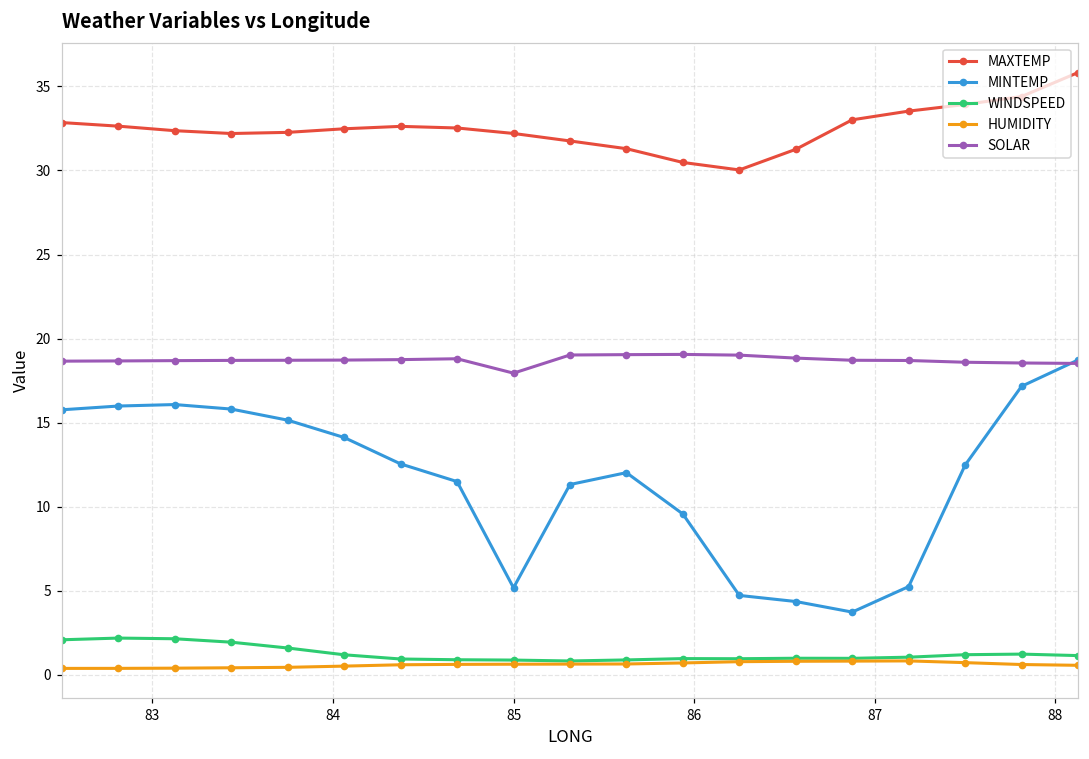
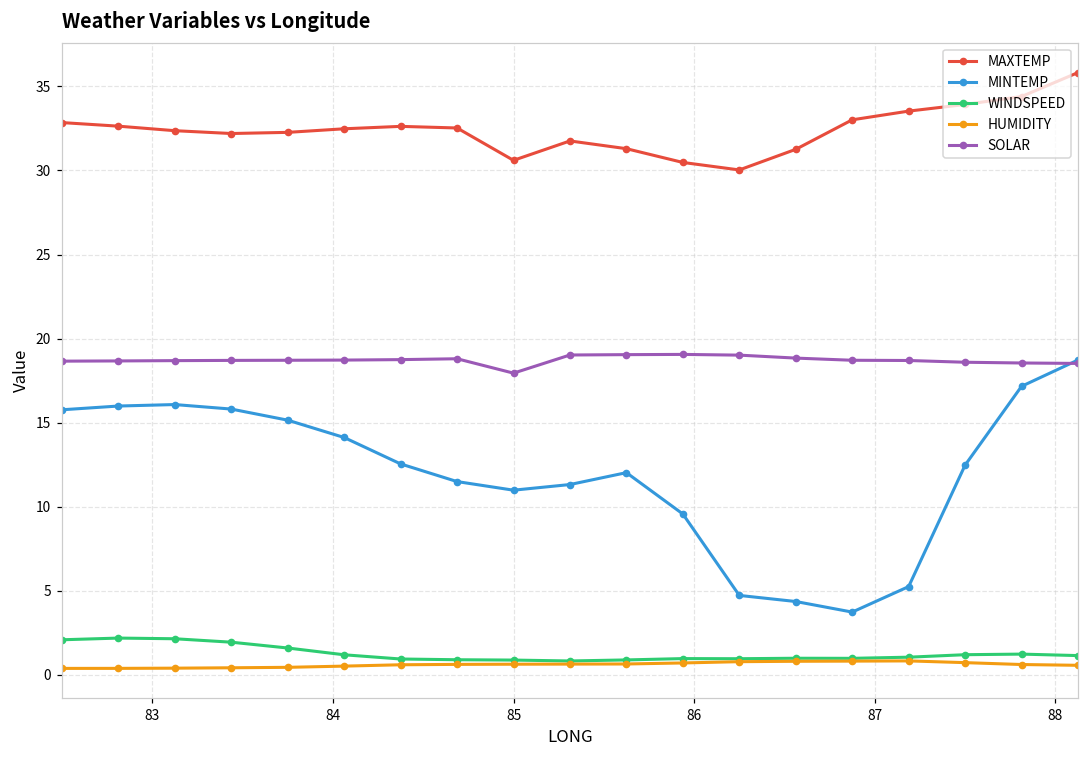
MAXTEMP, 85: 32.2 -> 30.6
MINTEMP, 85: 5.2 -> 11.0
